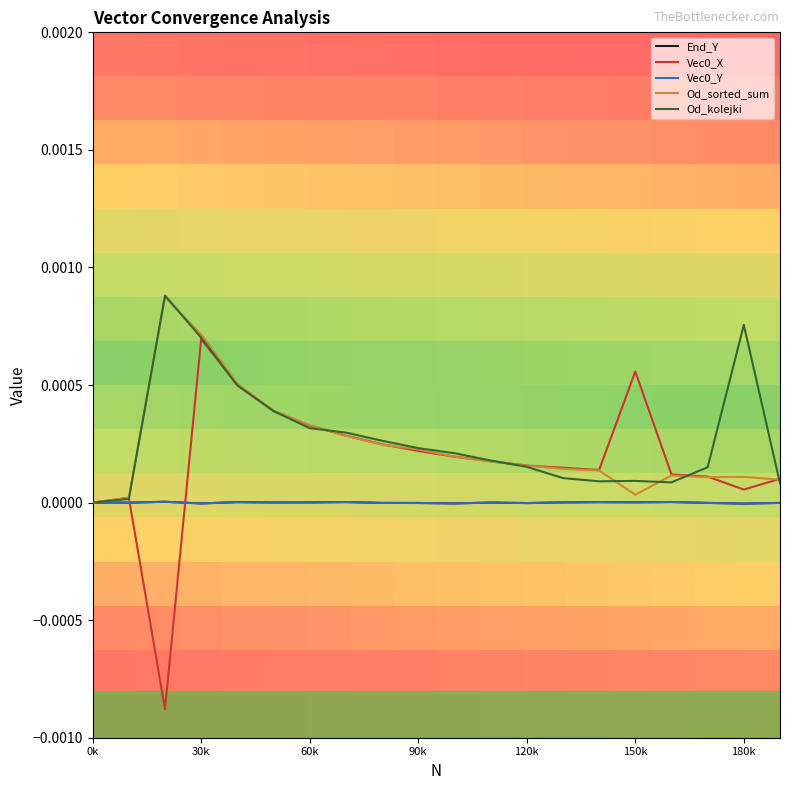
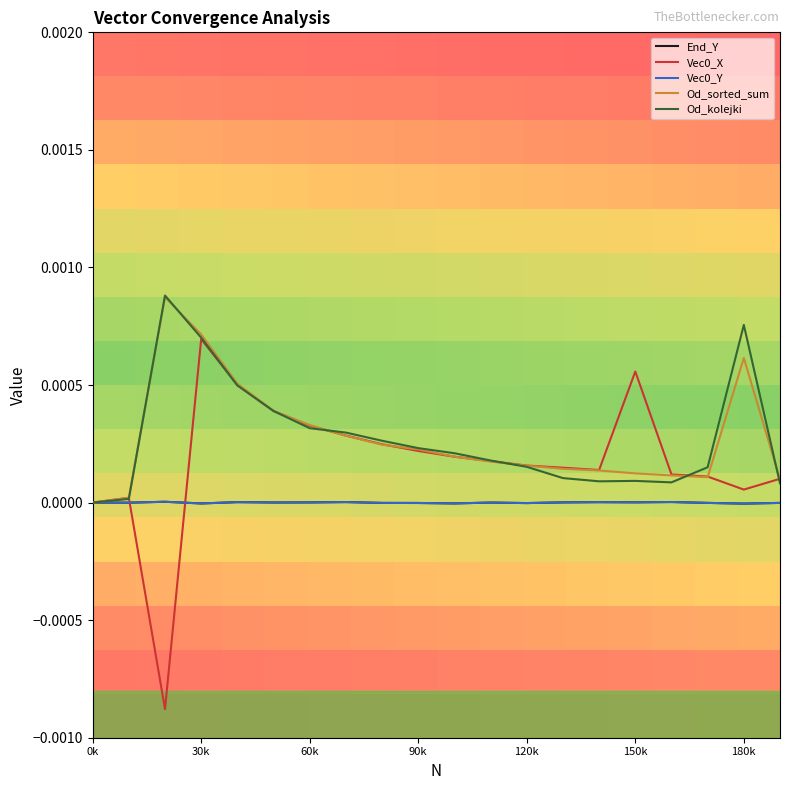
Od_sorted_sum, 150k: 0.00003 -> 0.00012
Od_sorted_sum, 180k: 0.00011 -> 0.00062
